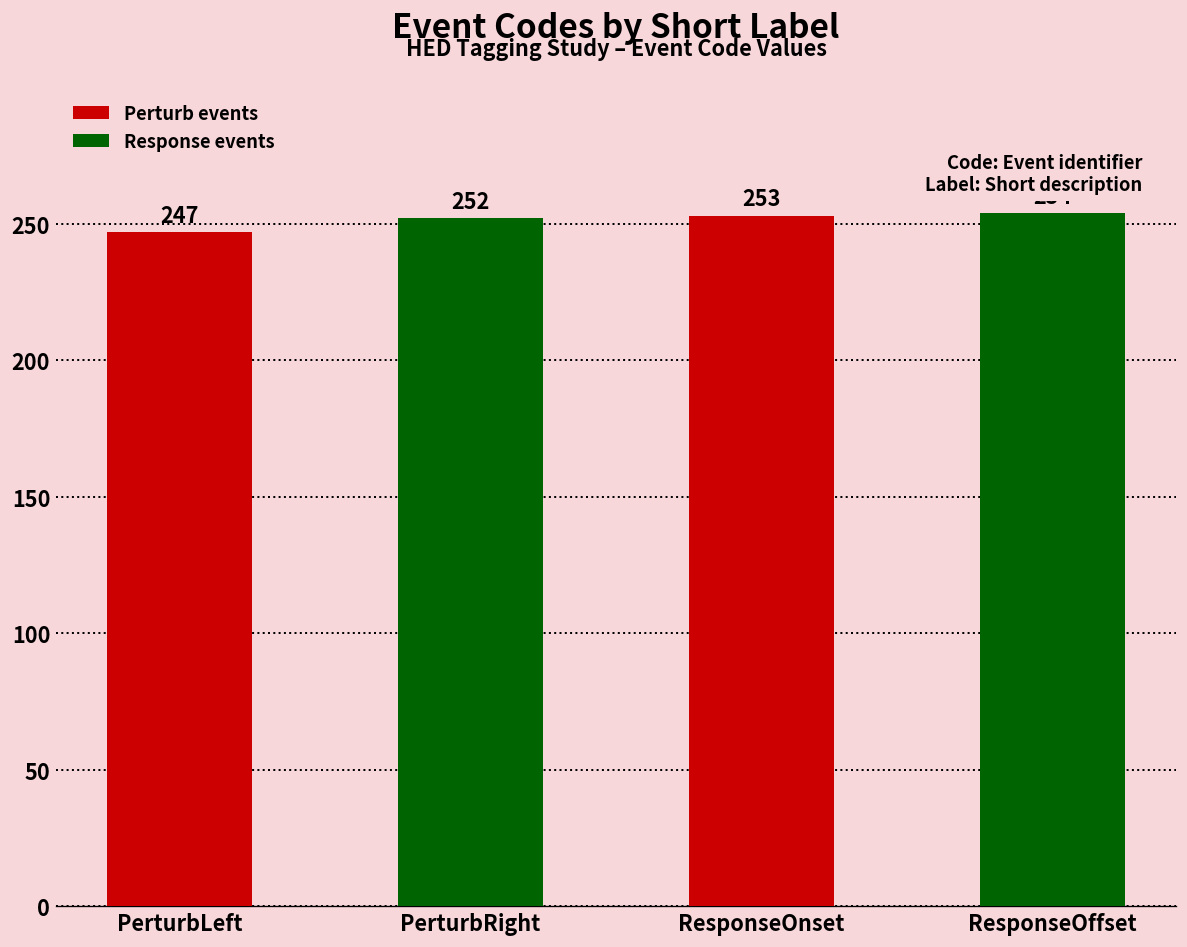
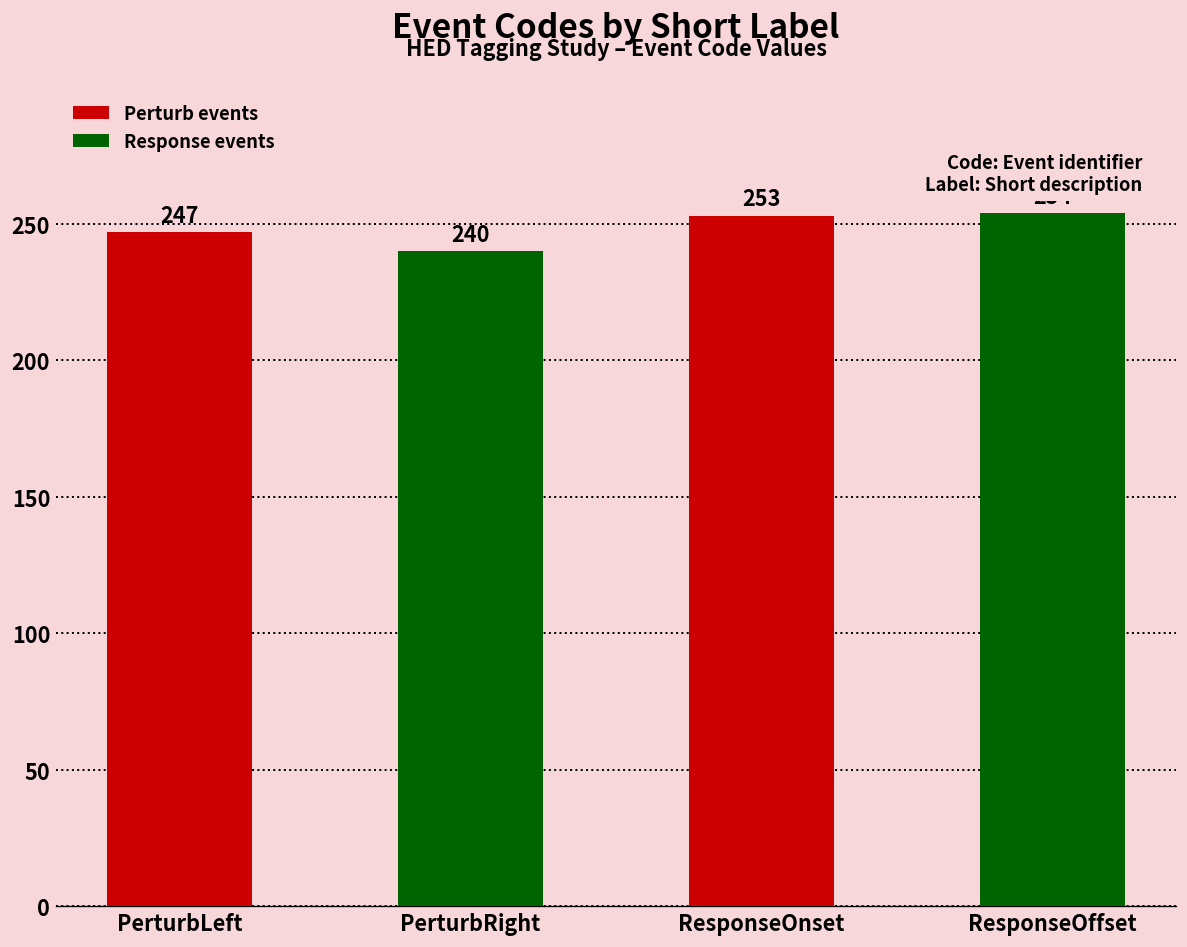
PerturbRight: 252 -> 240
